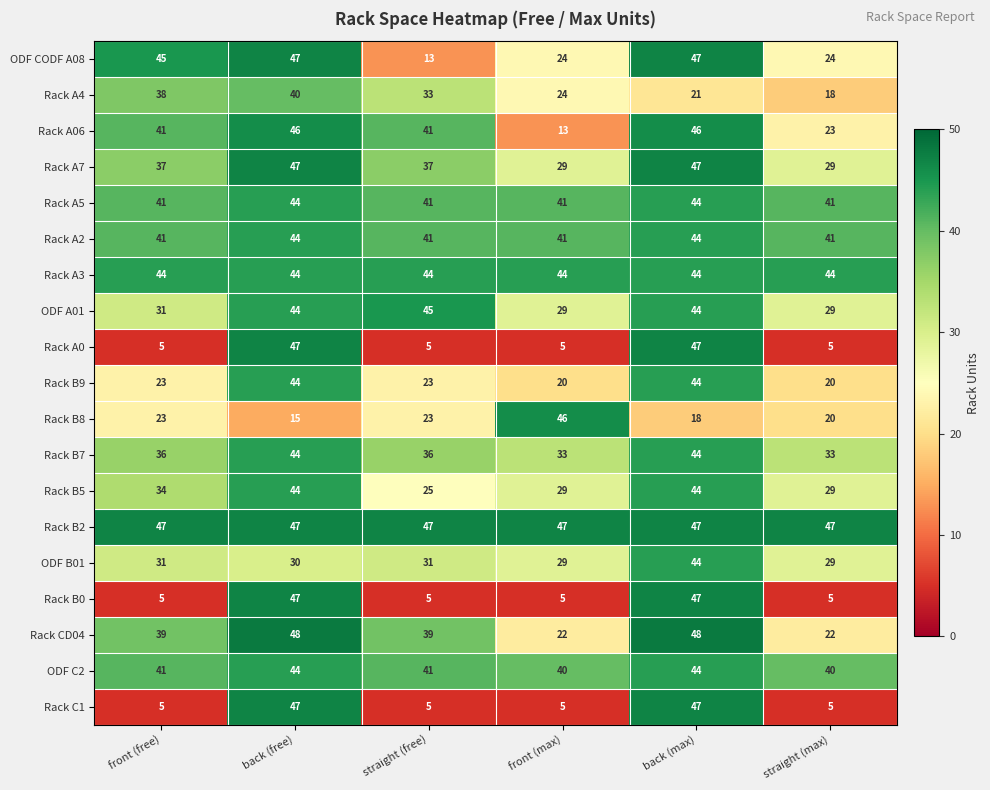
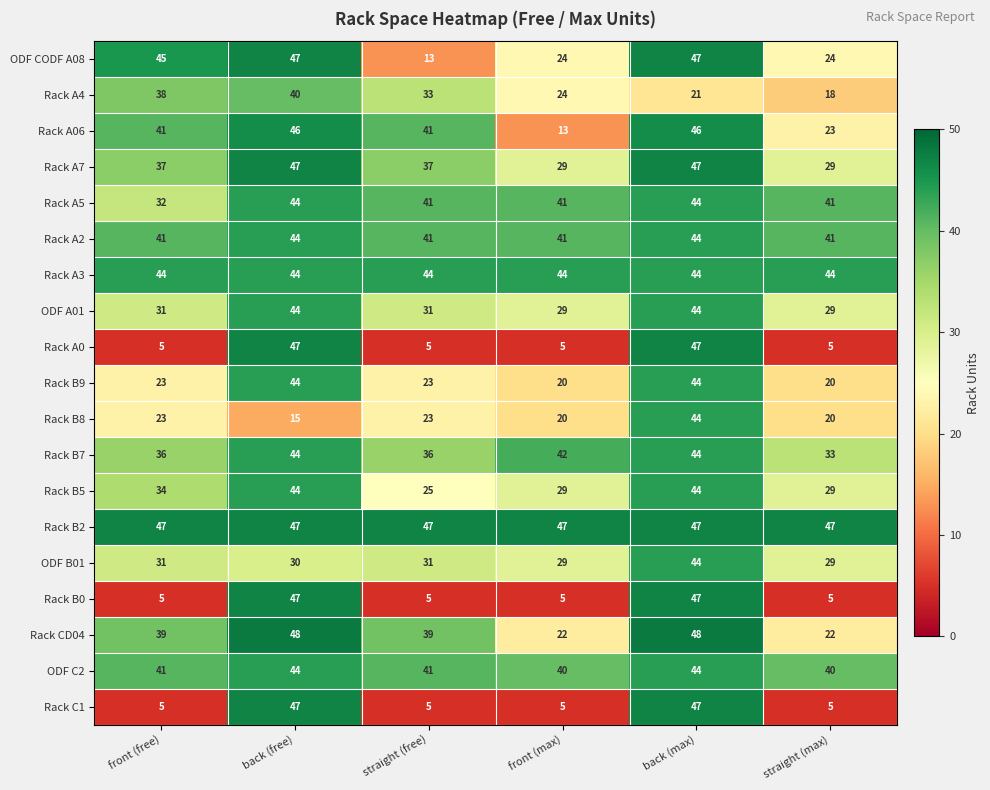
Rack A5, front (free): 41 -> 32
ODF A01, straight (free): 45 -> 31
Rack B8, front (max): 46 -> 20
Rack B8, back (max): 18 -> 44
Rack B7, front (max): 33 -> 42
